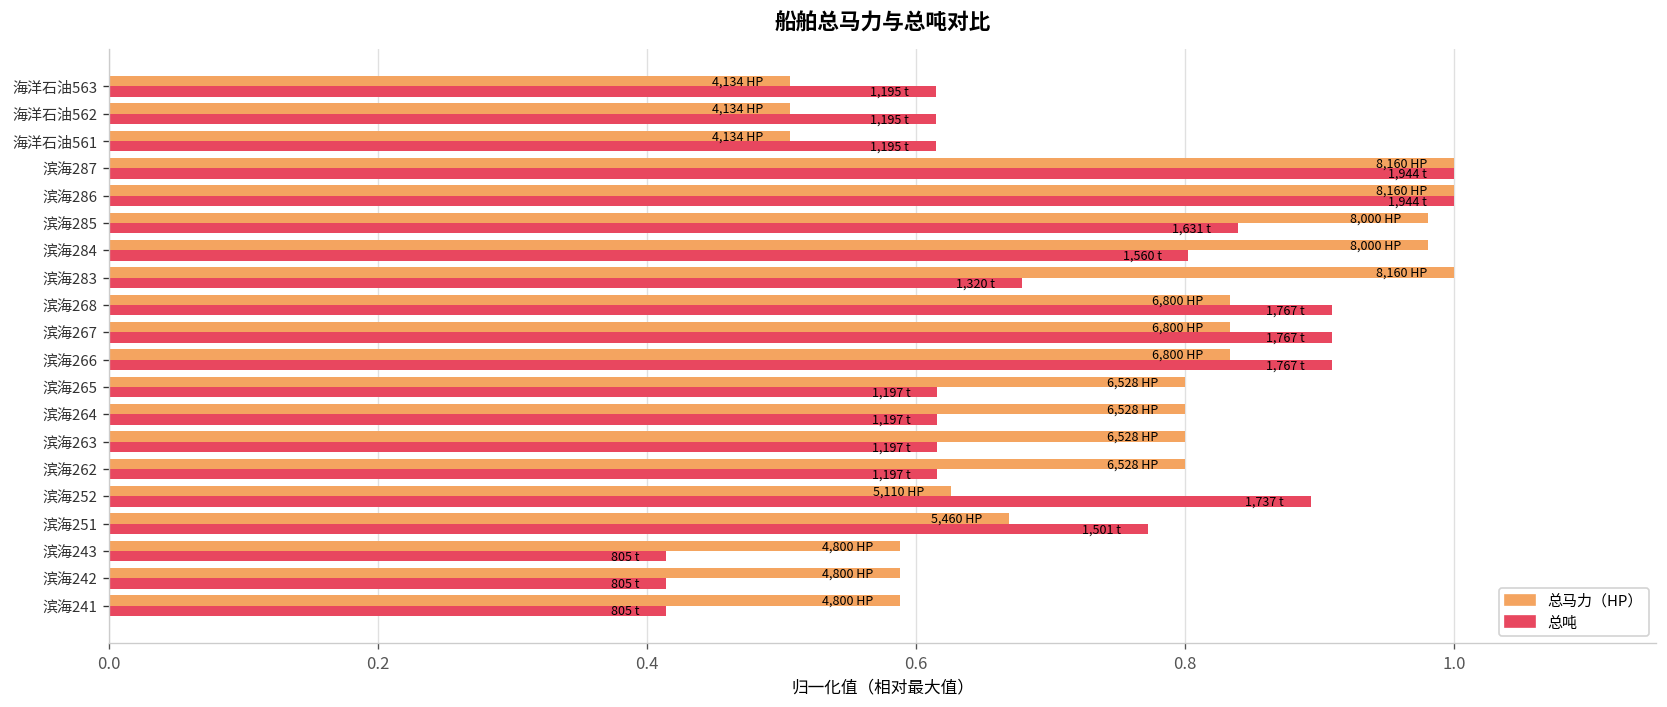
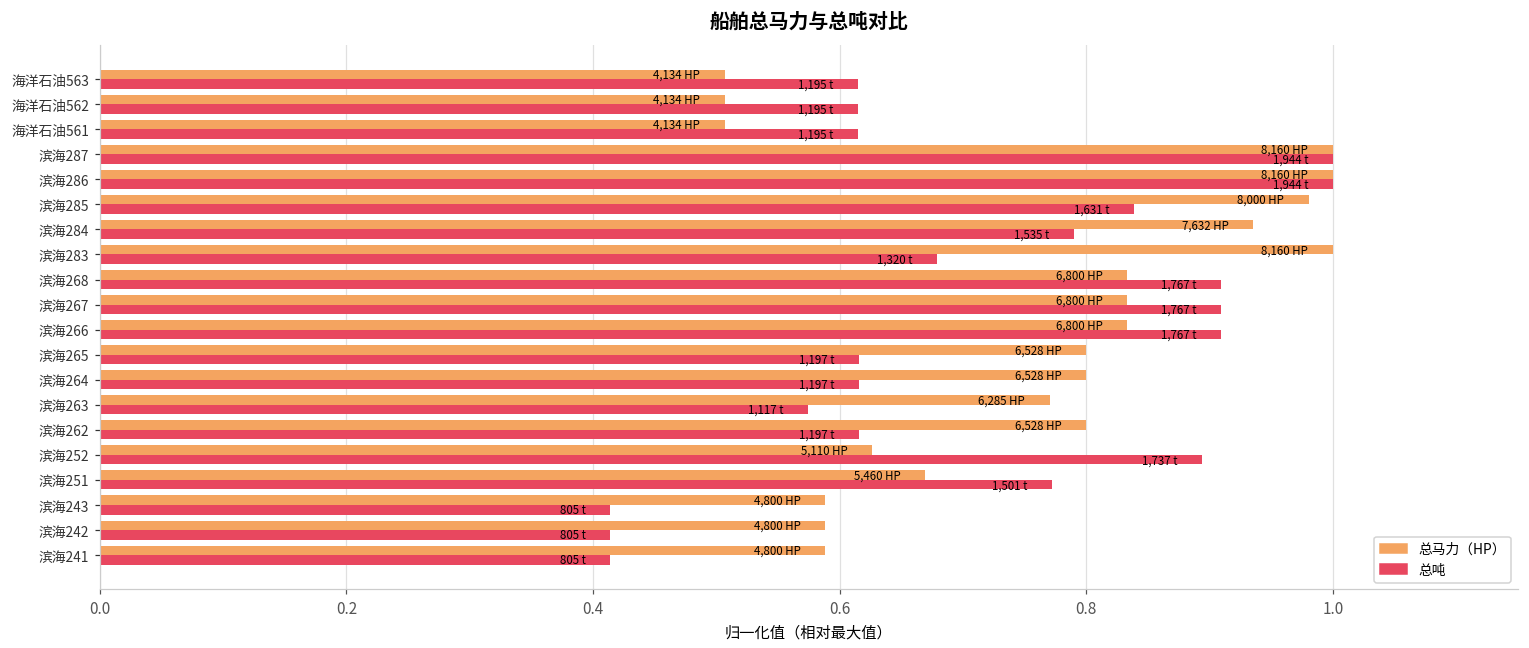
总马力（HP）, 滨海284: 8,000 -> 7,632
总吨, 滨海284: 1,560 -> 1,535
总马力（HP）, 滨海263: 6,528 -> 6,285
总吨, 滨海263: 1,197 -> 1,117
